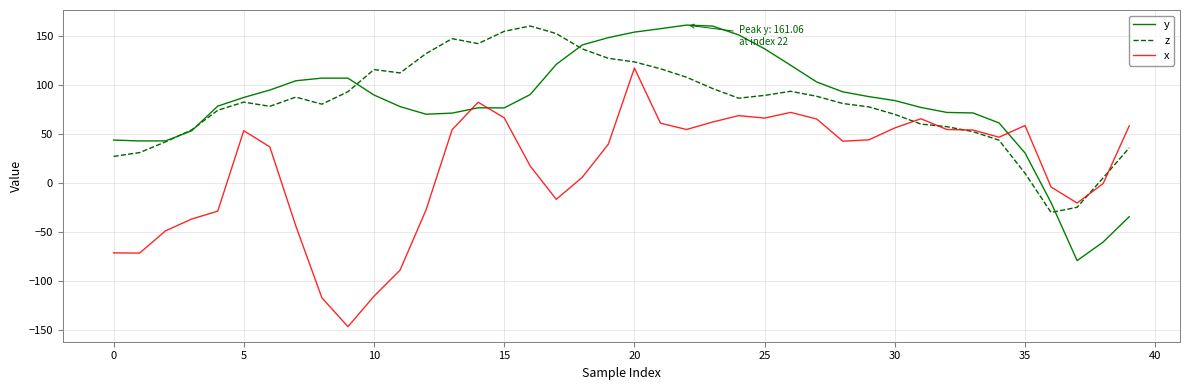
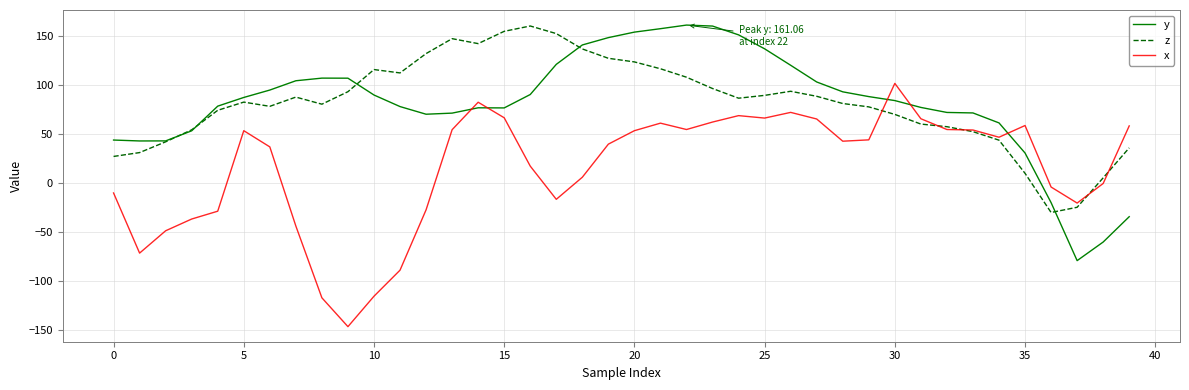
x, 0: -70 -> -10
x, 20: 120 -> 50
x, 30: 60 -> 100
